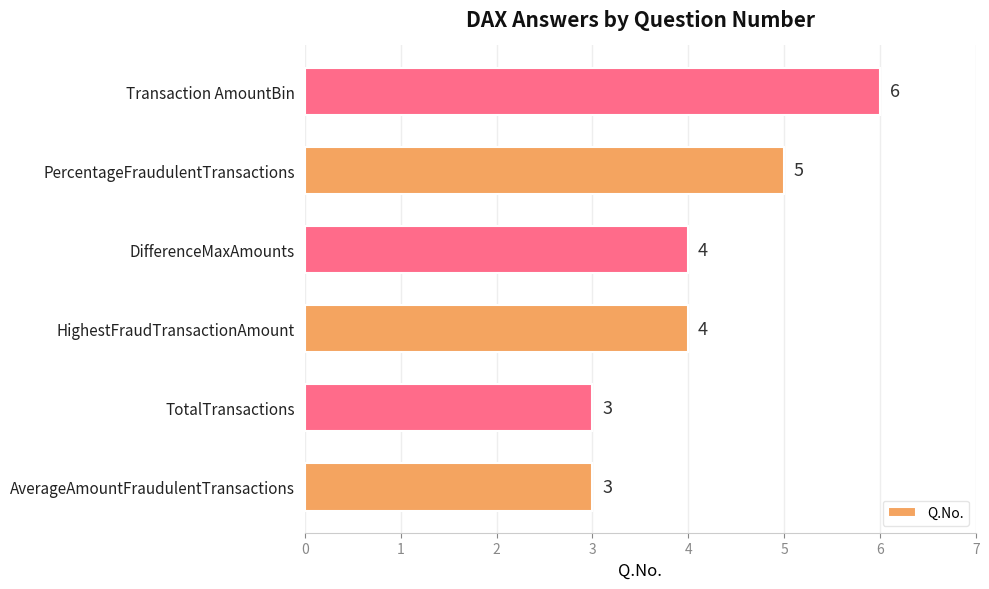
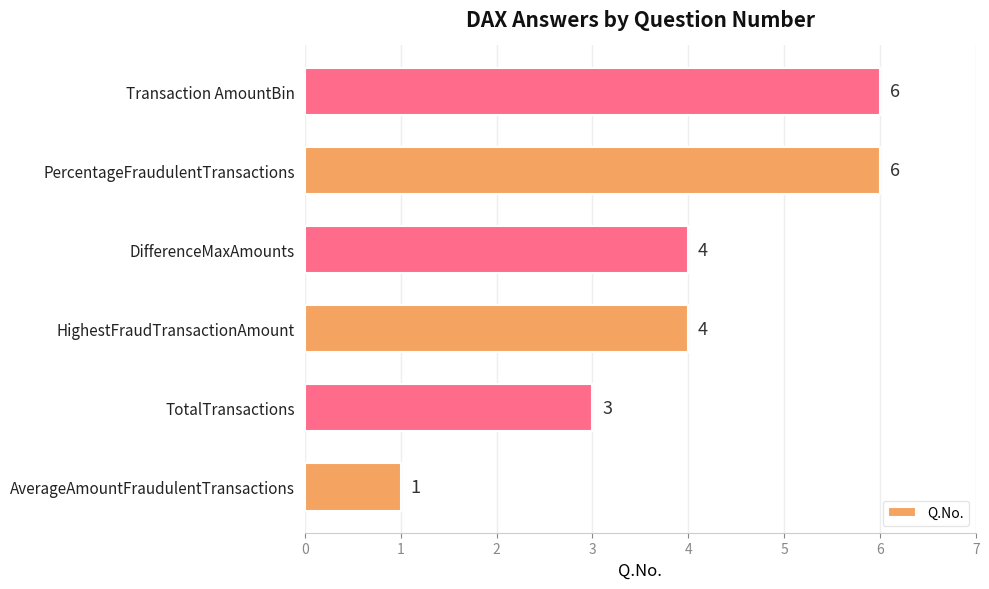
PercentageFraudulentTransactions: 5 -> 6
AverageAmountFraudulentTransactions: 3 -> 1
